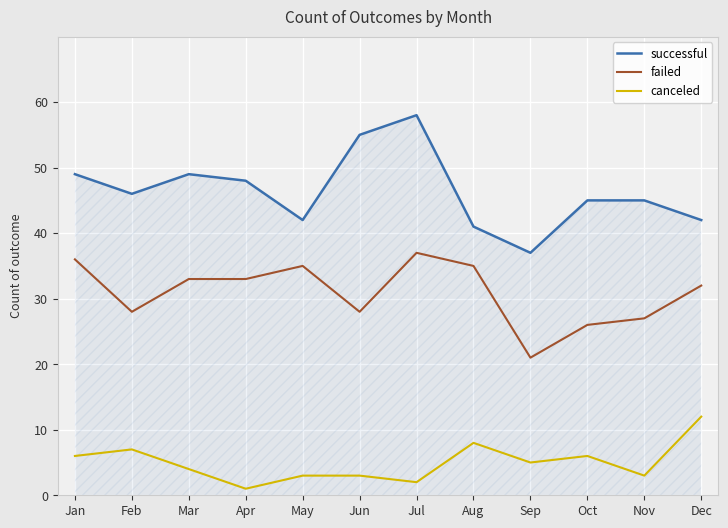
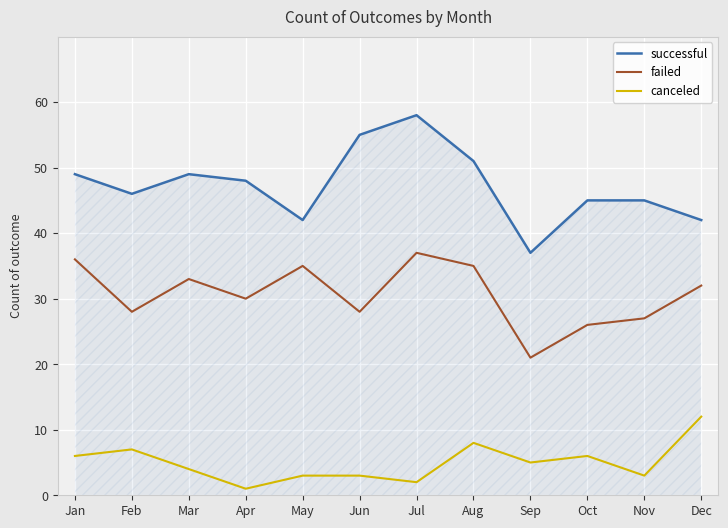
failed, Apr: 33 -> 30
successful, Aug: 41 -> 51
